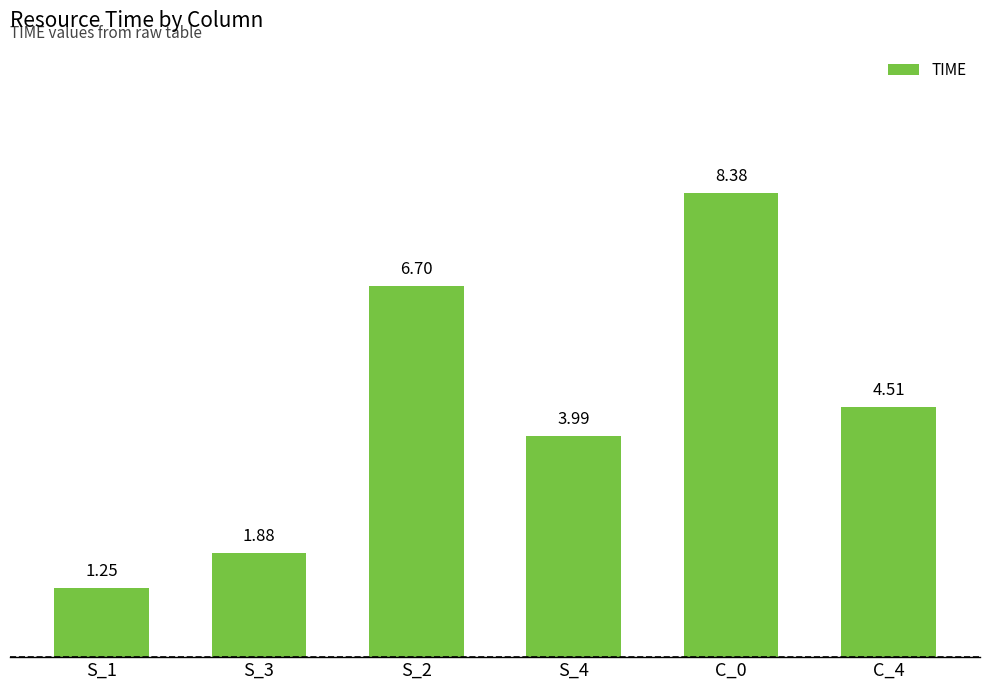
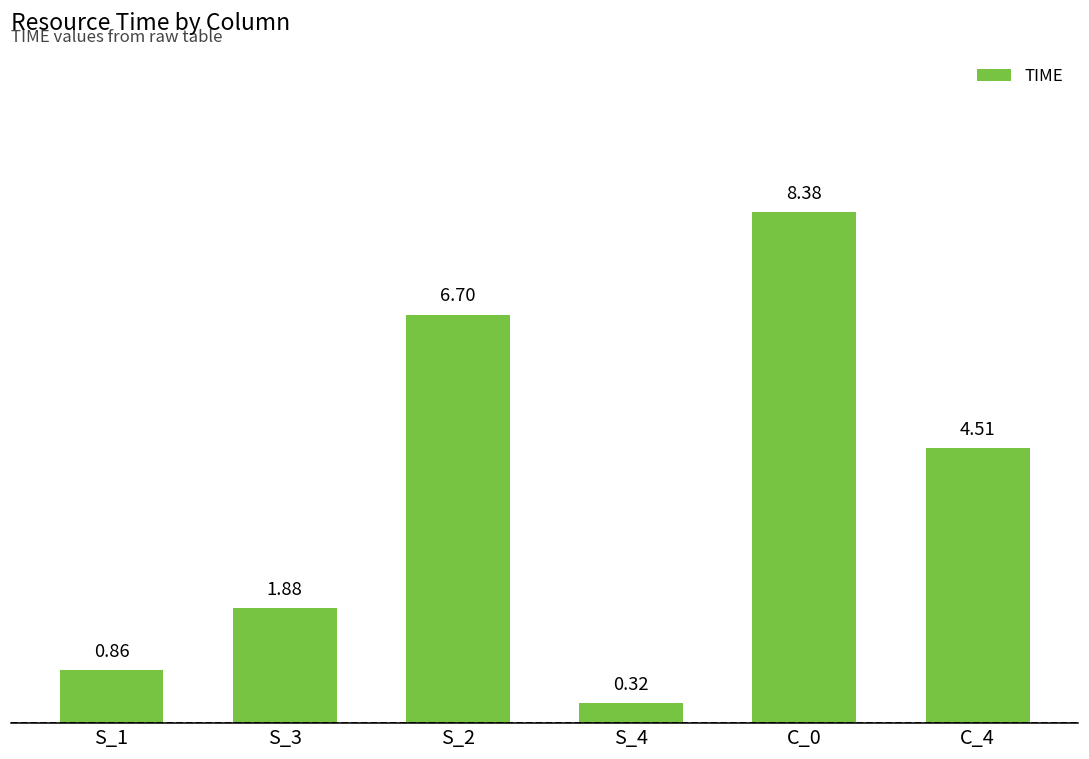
S_1: 1.25 -> 0.86
S_4: 3.99 -> 0.32
